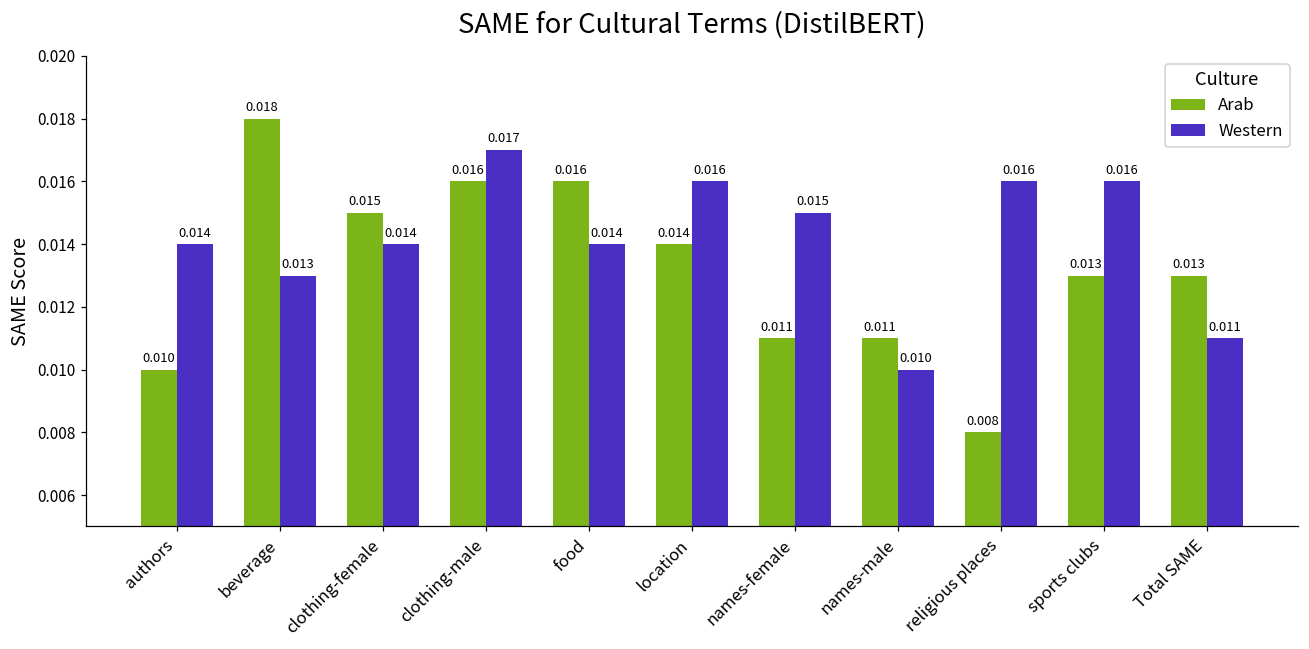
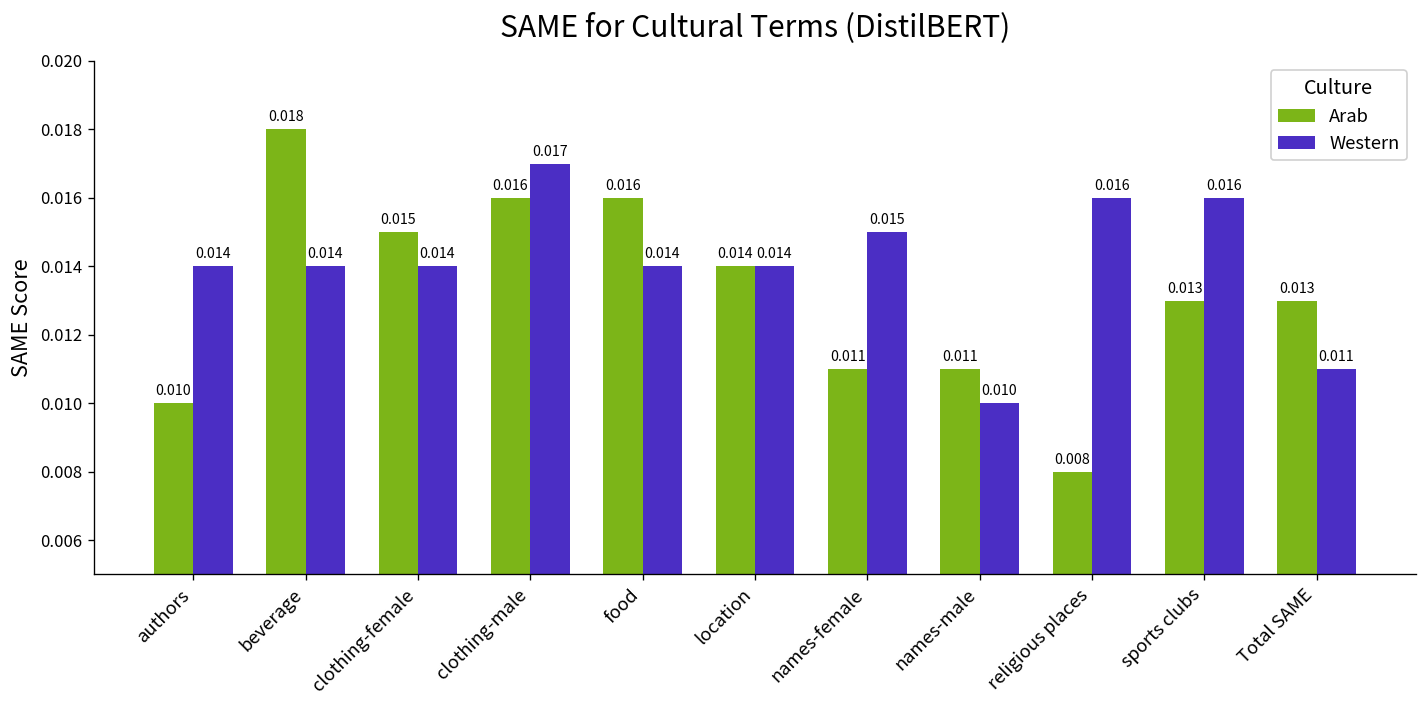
Western, beverage: 0.013 -> 0.014
Western, location: 0.016 -> 0.014
